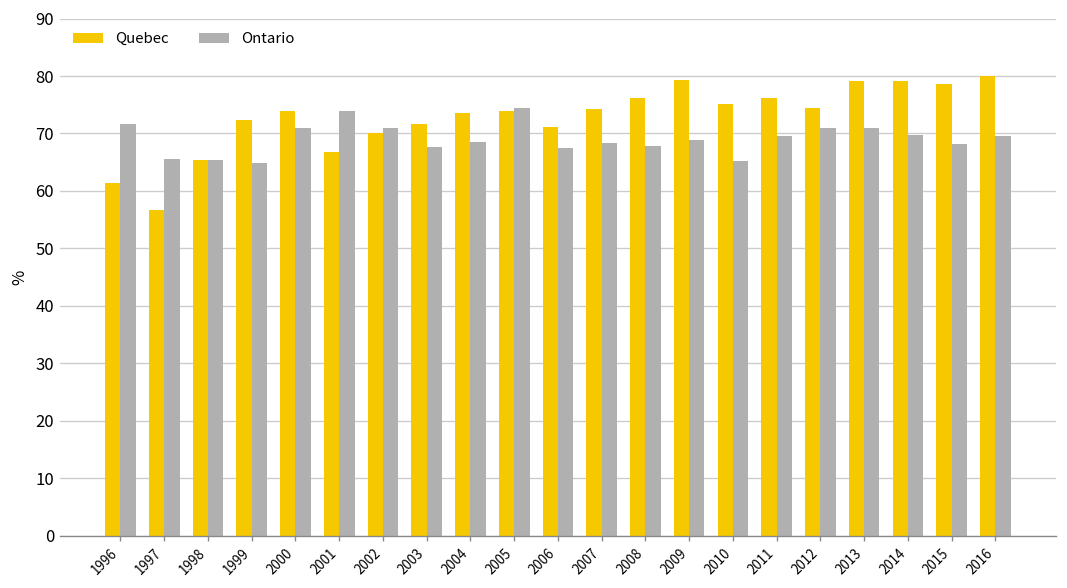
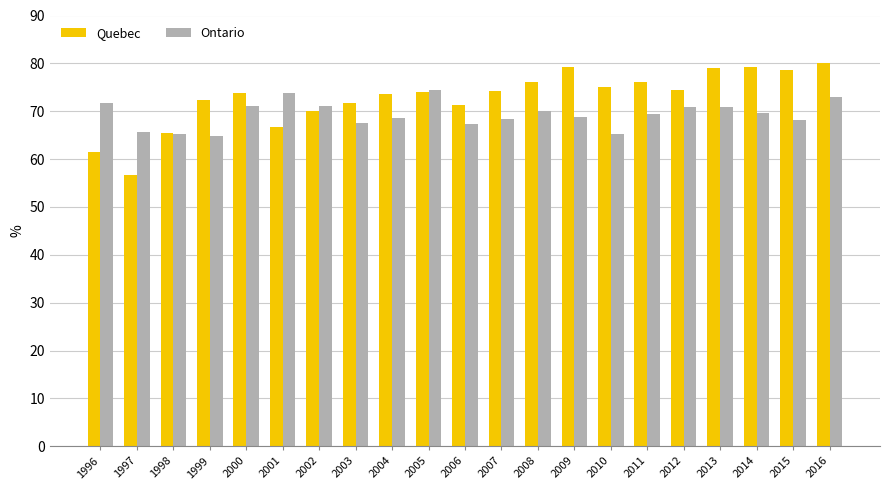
Ontario, 2008: 68 -> 70
Ontario, 2016: 70 -> 73
